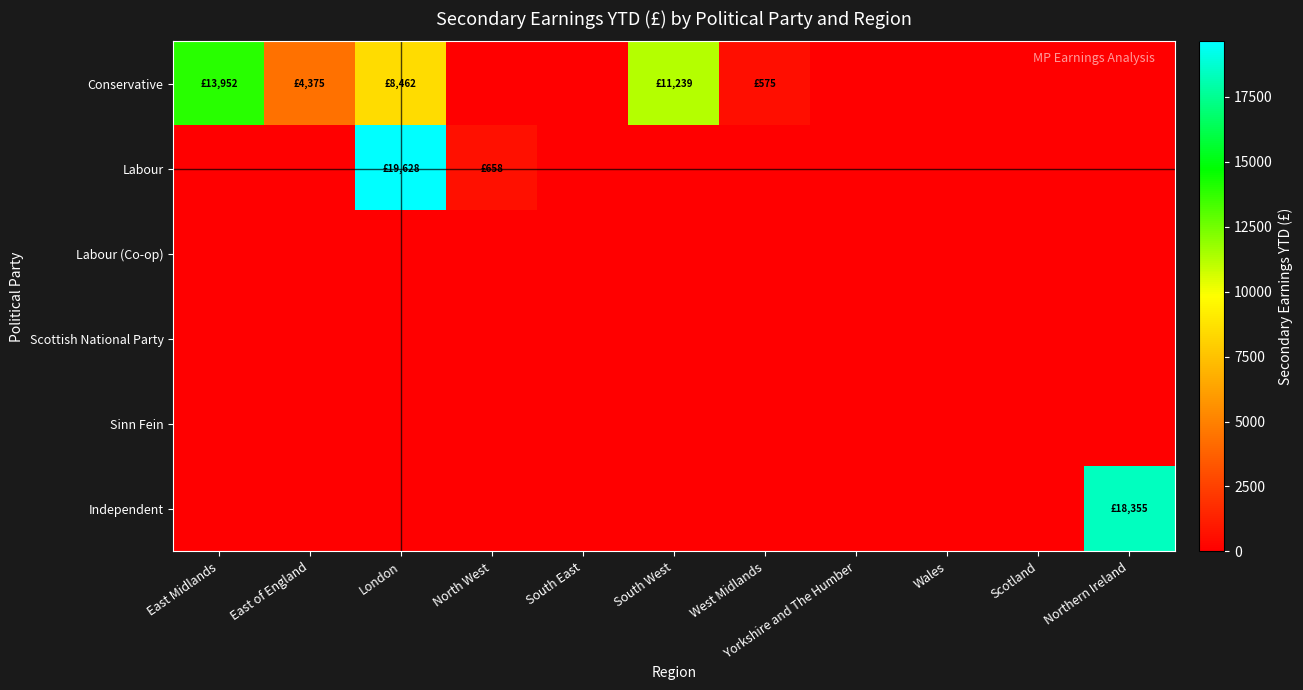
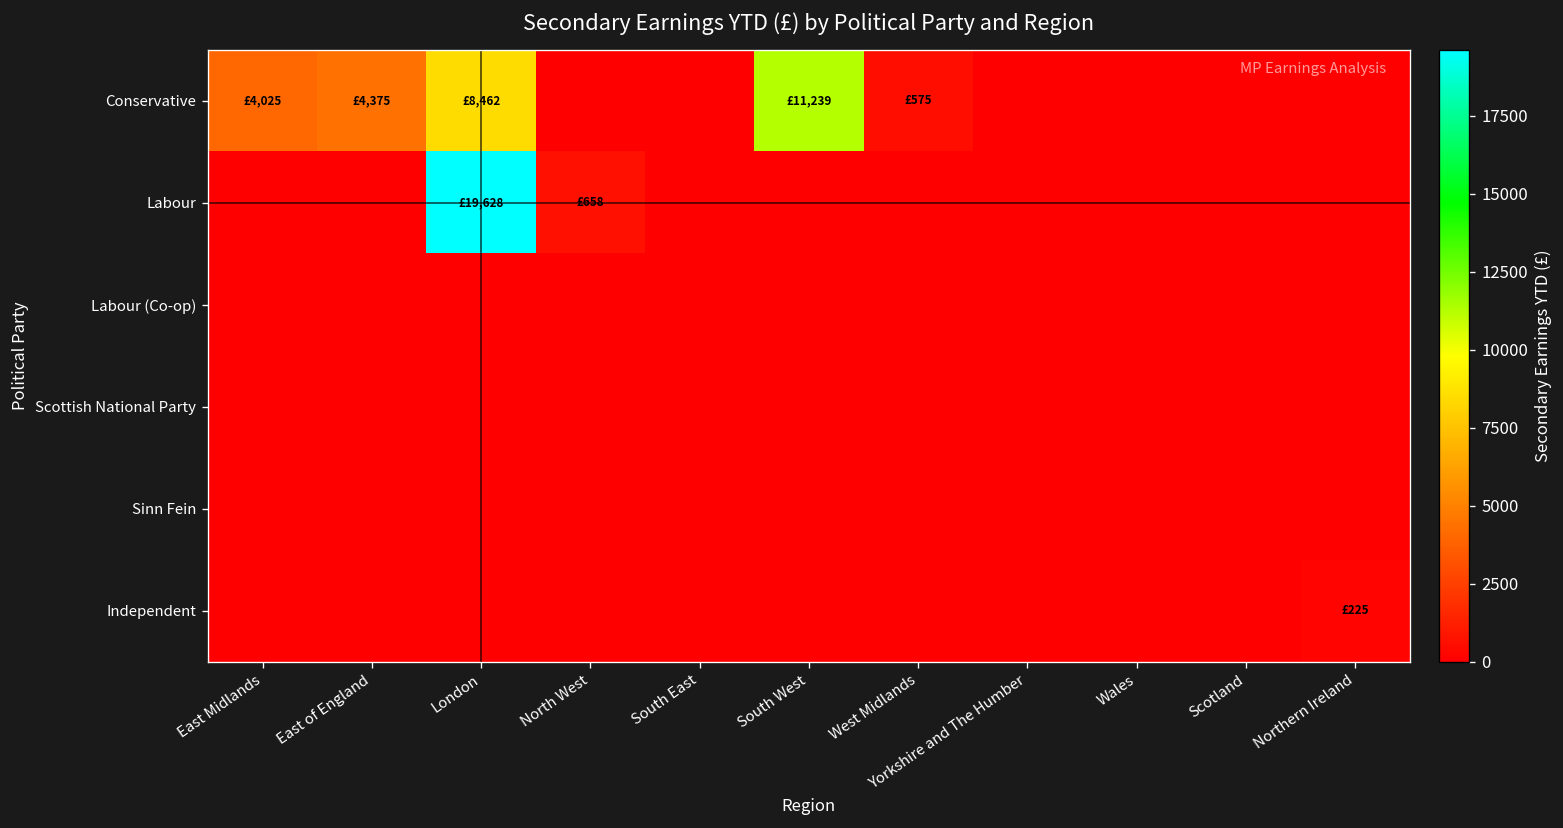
Conservative, East Midlands: £13,952 -> £4,025
Independent, Northern Ireland: £18,355 -> £225
